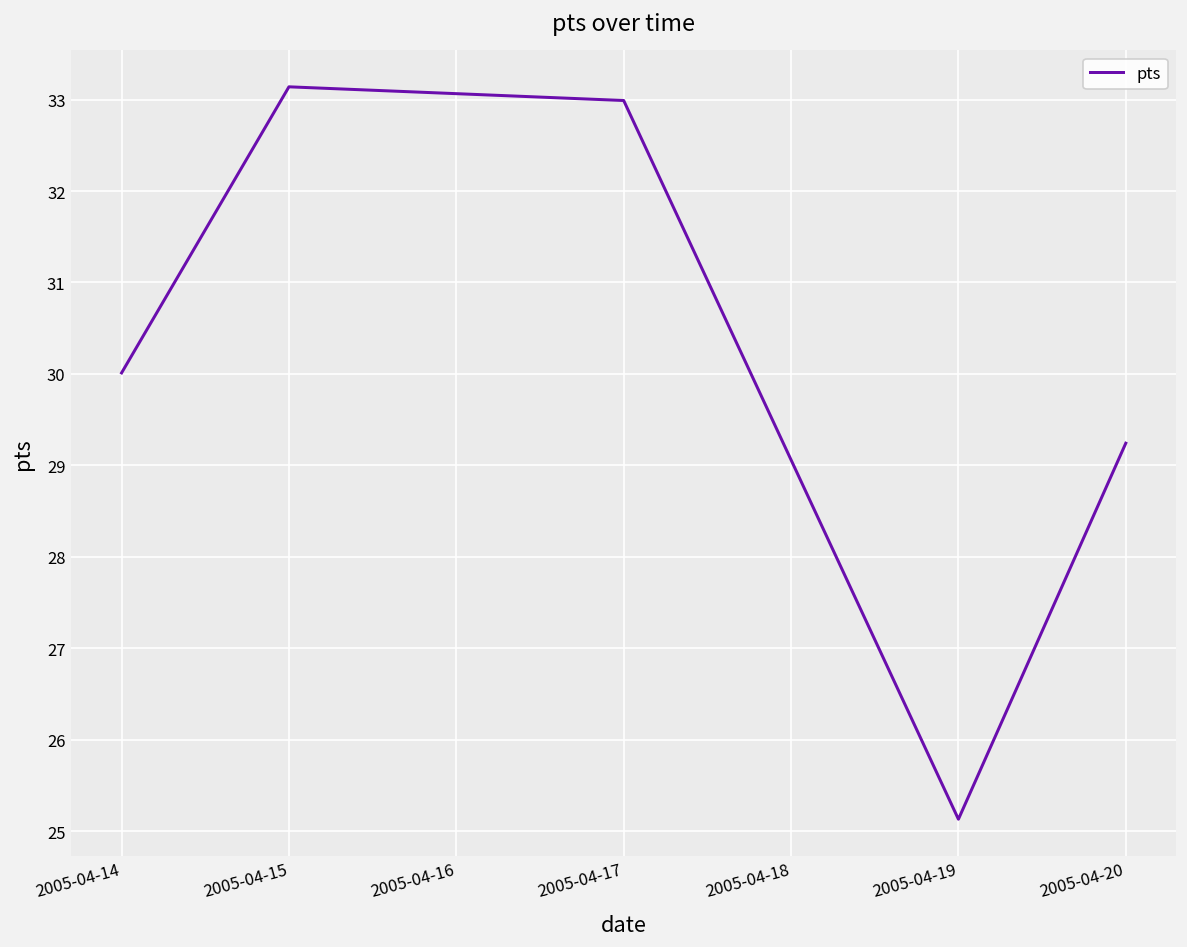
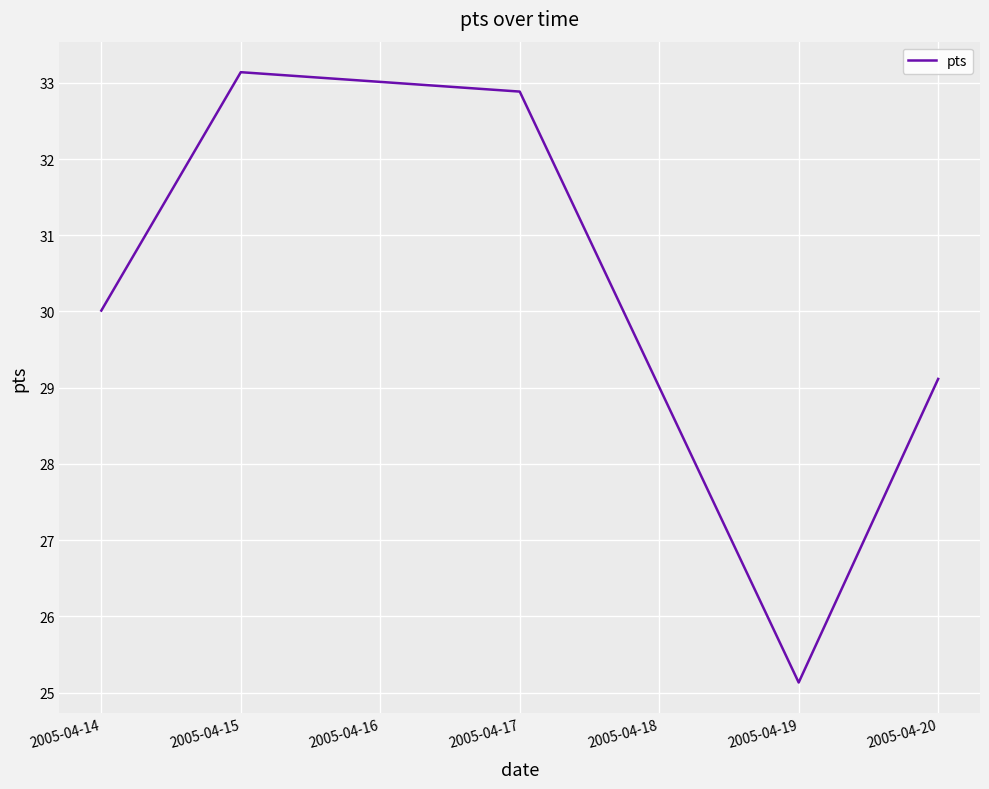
2005-04-17: 33.0 -> 32.9
2005-04-20: 29.2 -> 29.1
